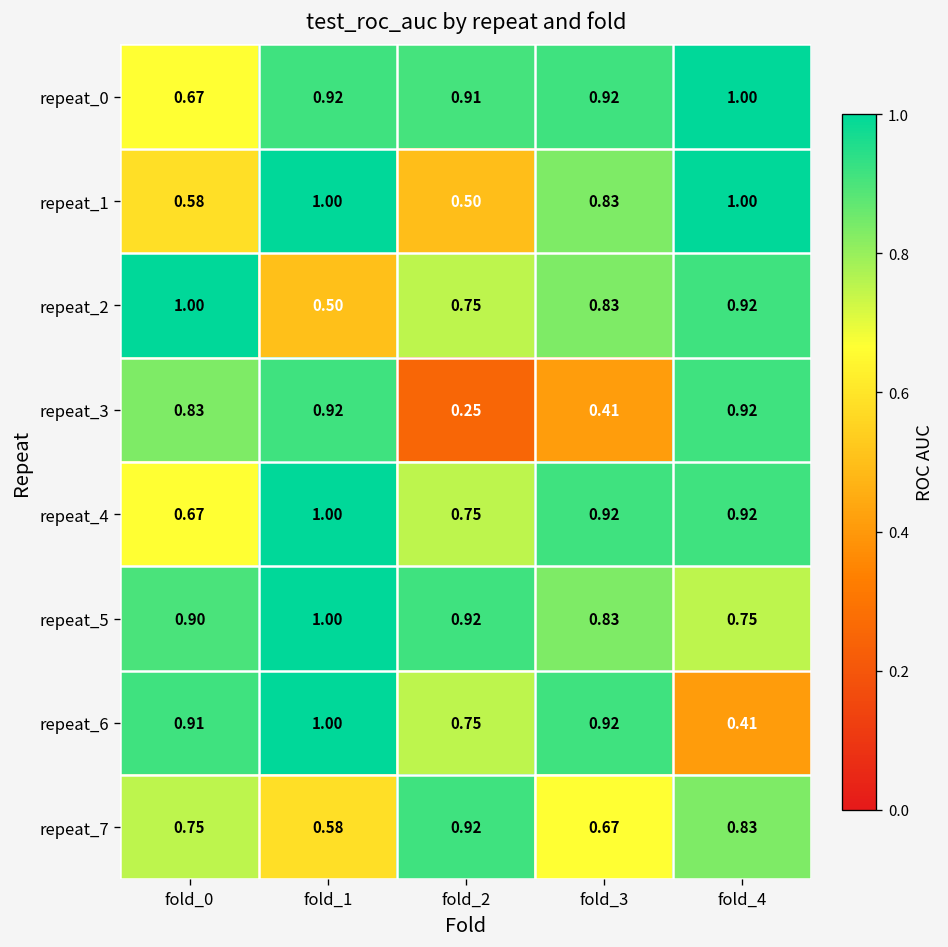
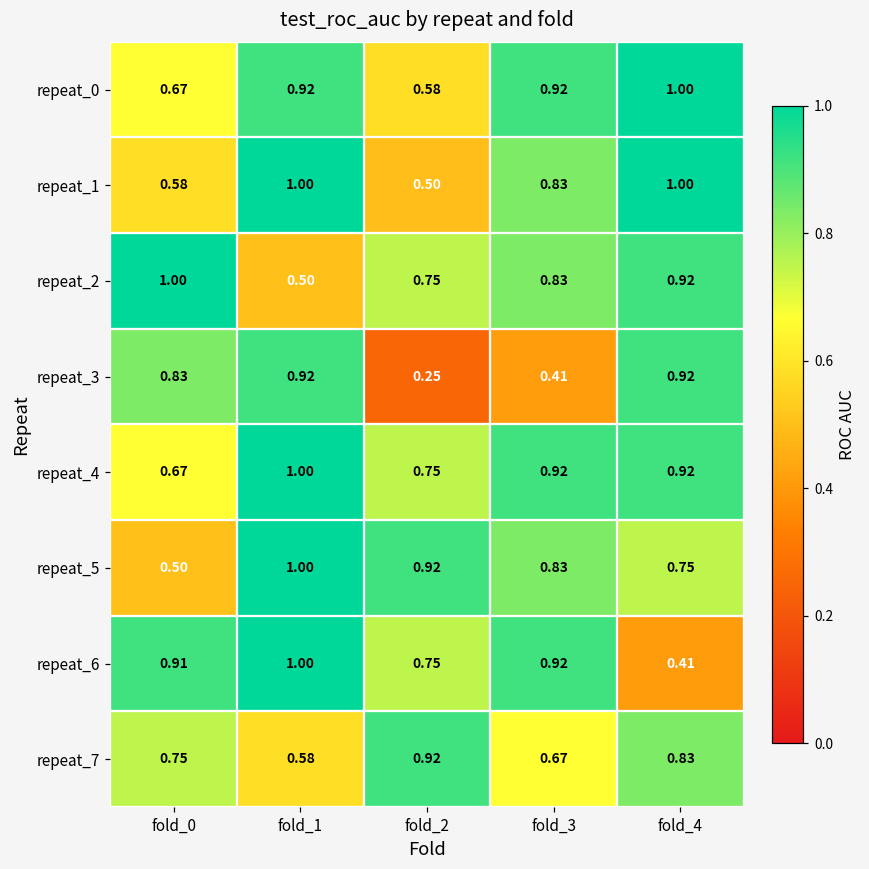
repeat_0, fold_2: 0.91 -> 0.58
repeat_5, fold_0: 0.90 -> 0.50
